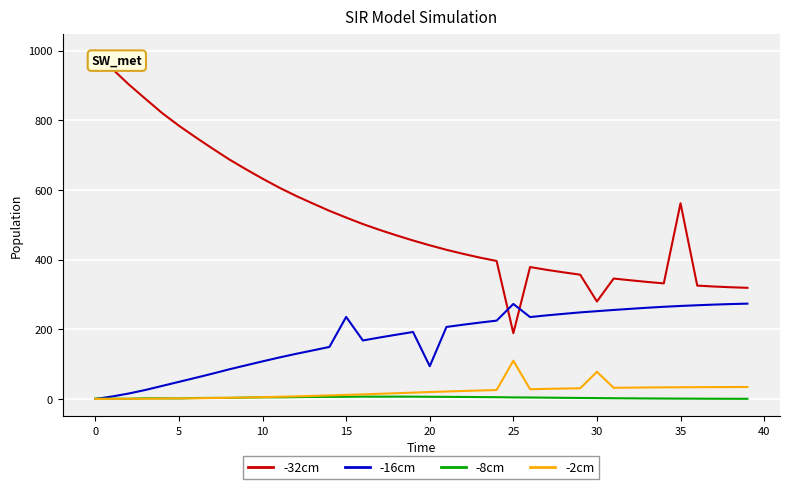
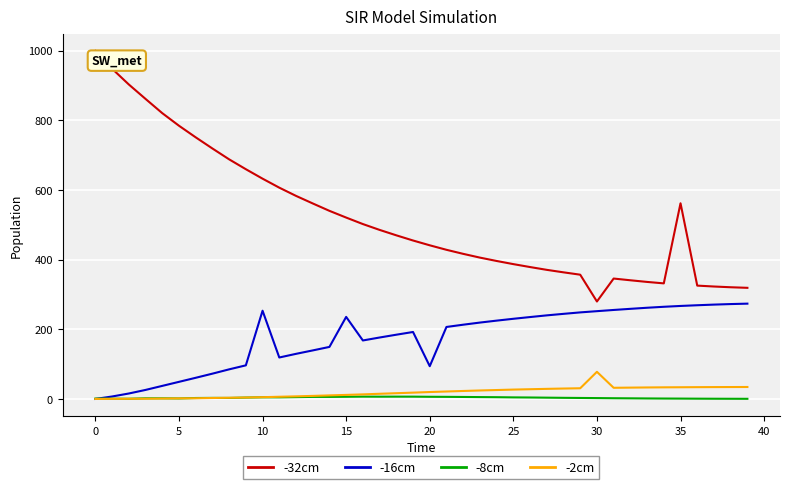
-16cm, 10: 110 -> 250
-32cm, 25: 190 -> 390
-16cm, 25: 270 -> 230
-2cm, 25: 110 -> 30
